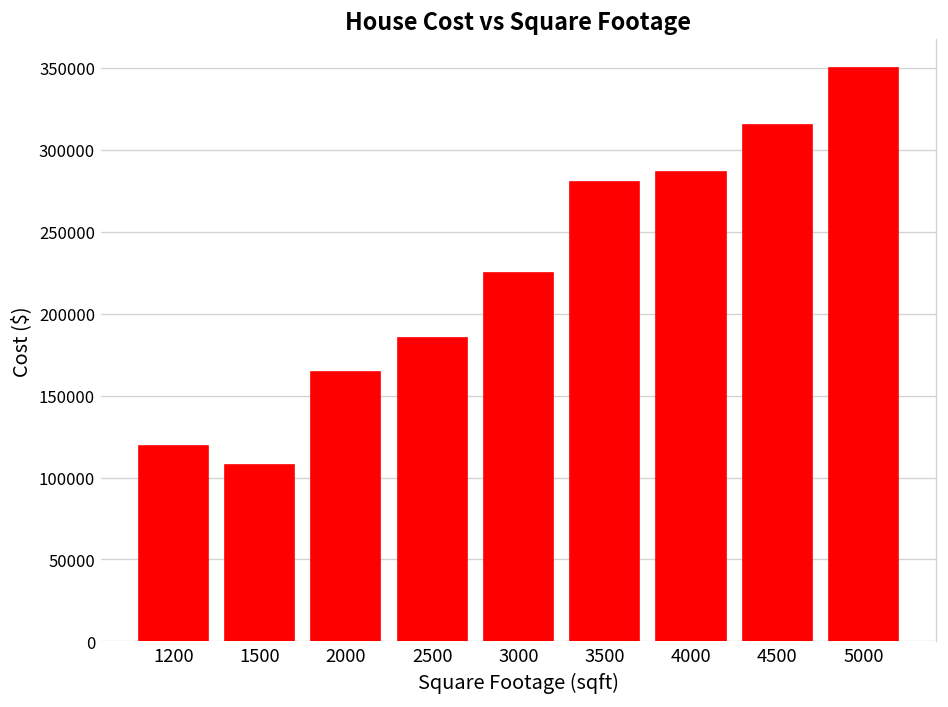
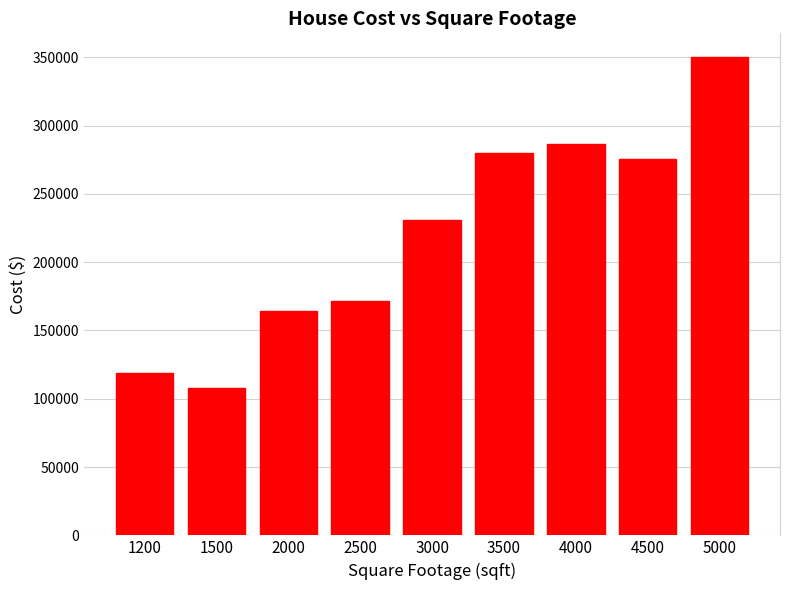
2500: 185000 -> 171000
3000: 225000 -> 231000
4500: 315000 -> 275000
